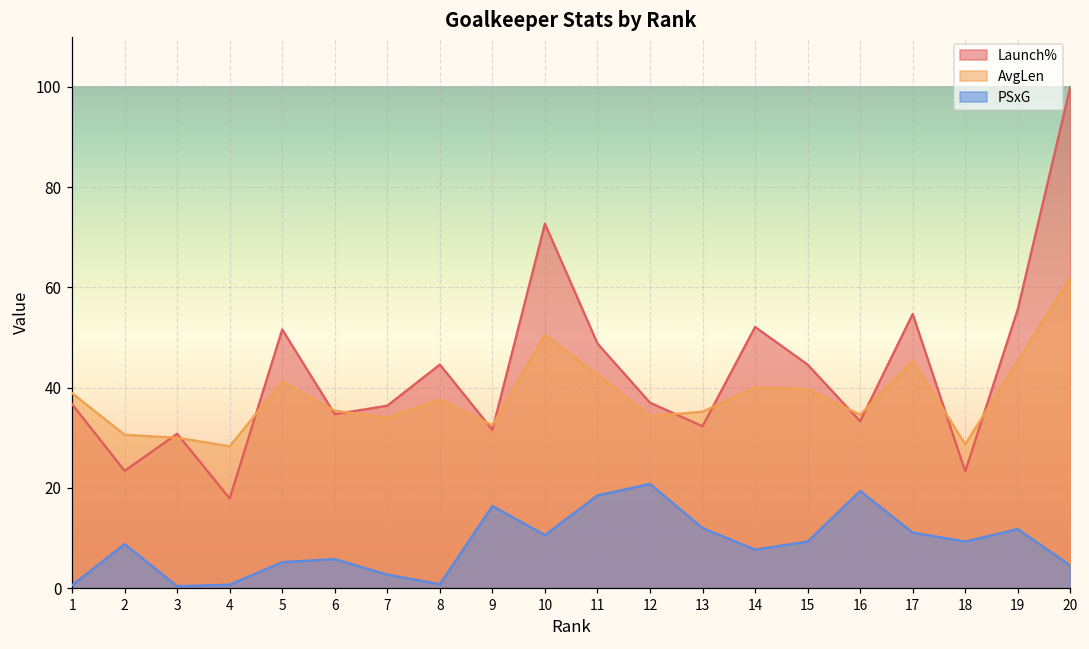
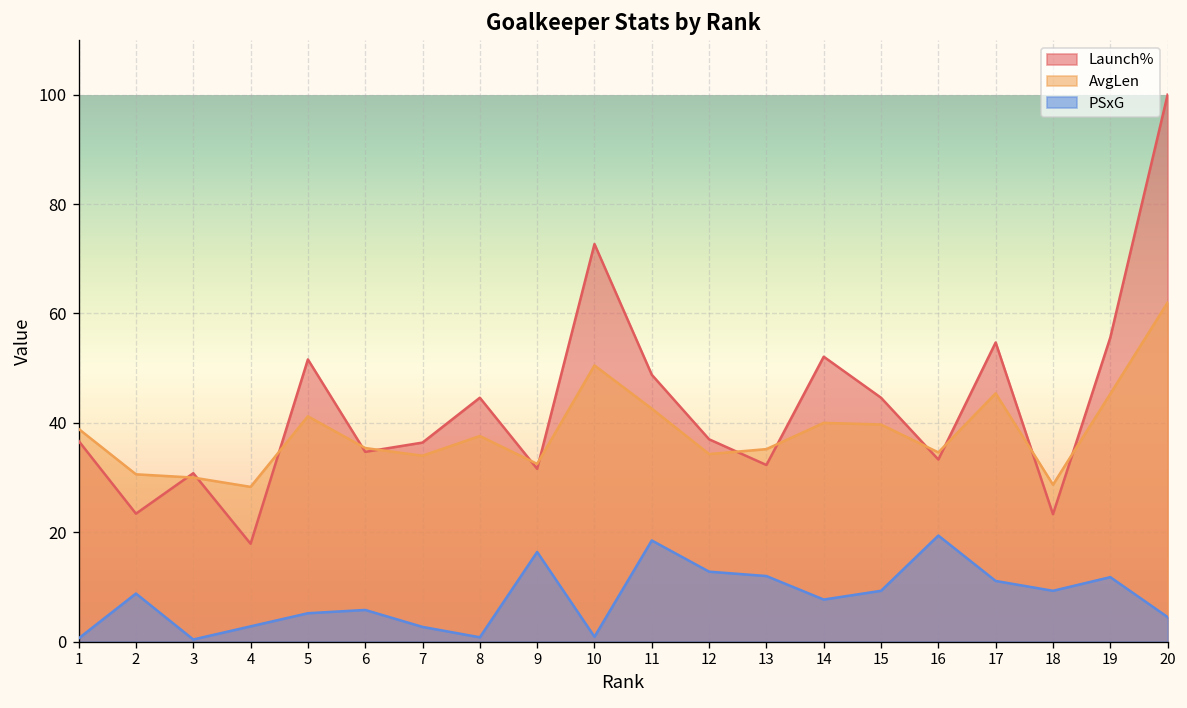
PSxG, 4: 1 -> 3
PSxG, 10: 11 -> 1
PSxG, 12: 21 -> 13
